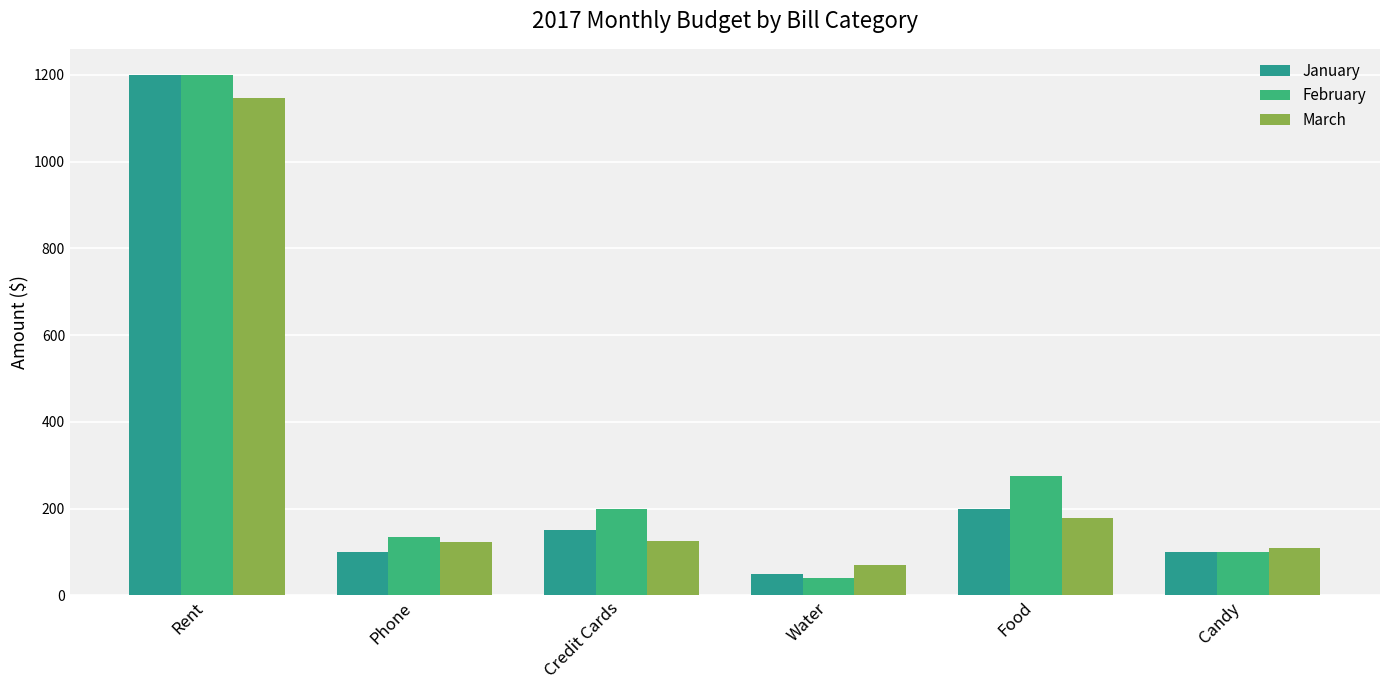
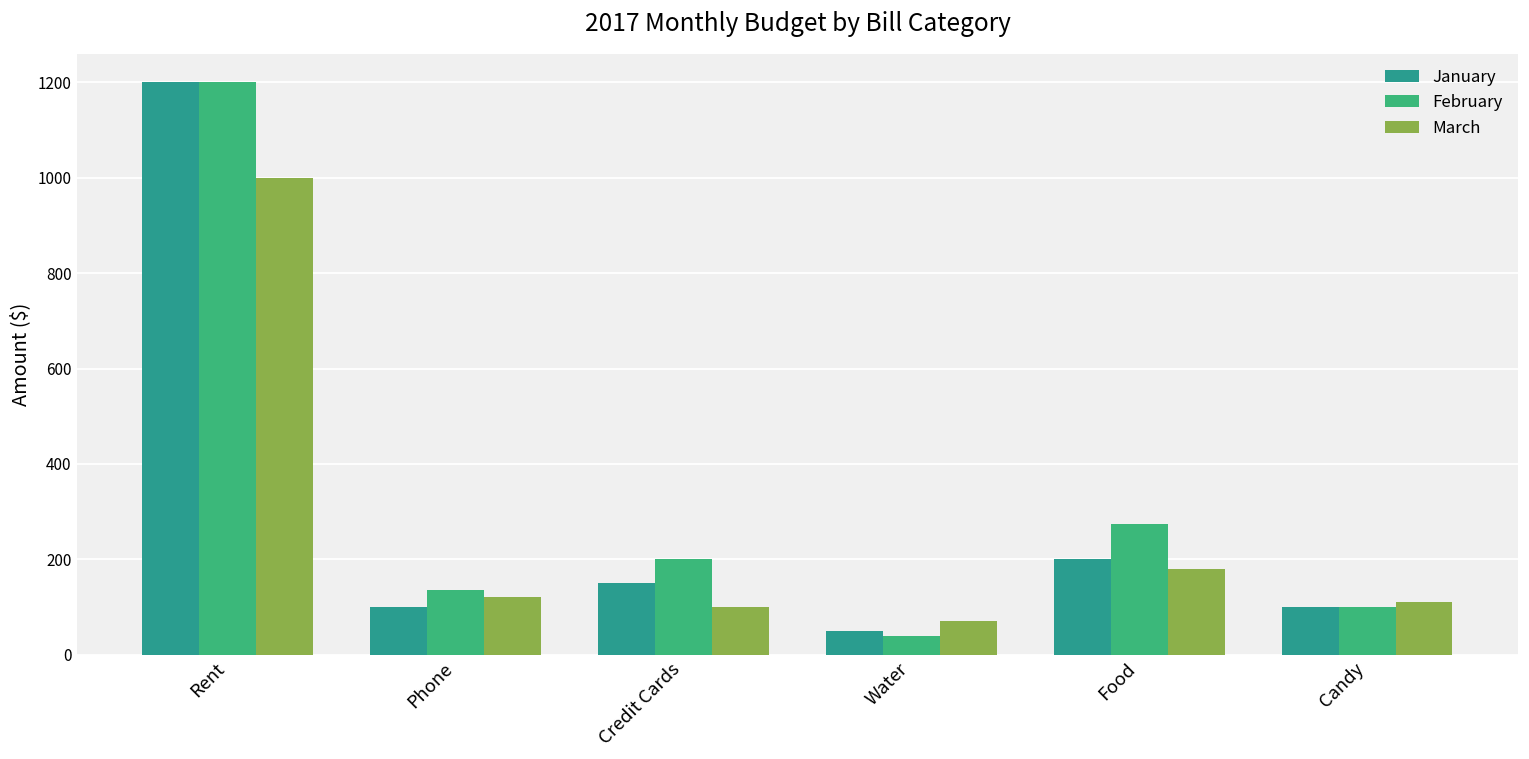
March, Rent: 1150 -> 1000
March, Credit Cards: 130 -> 100
